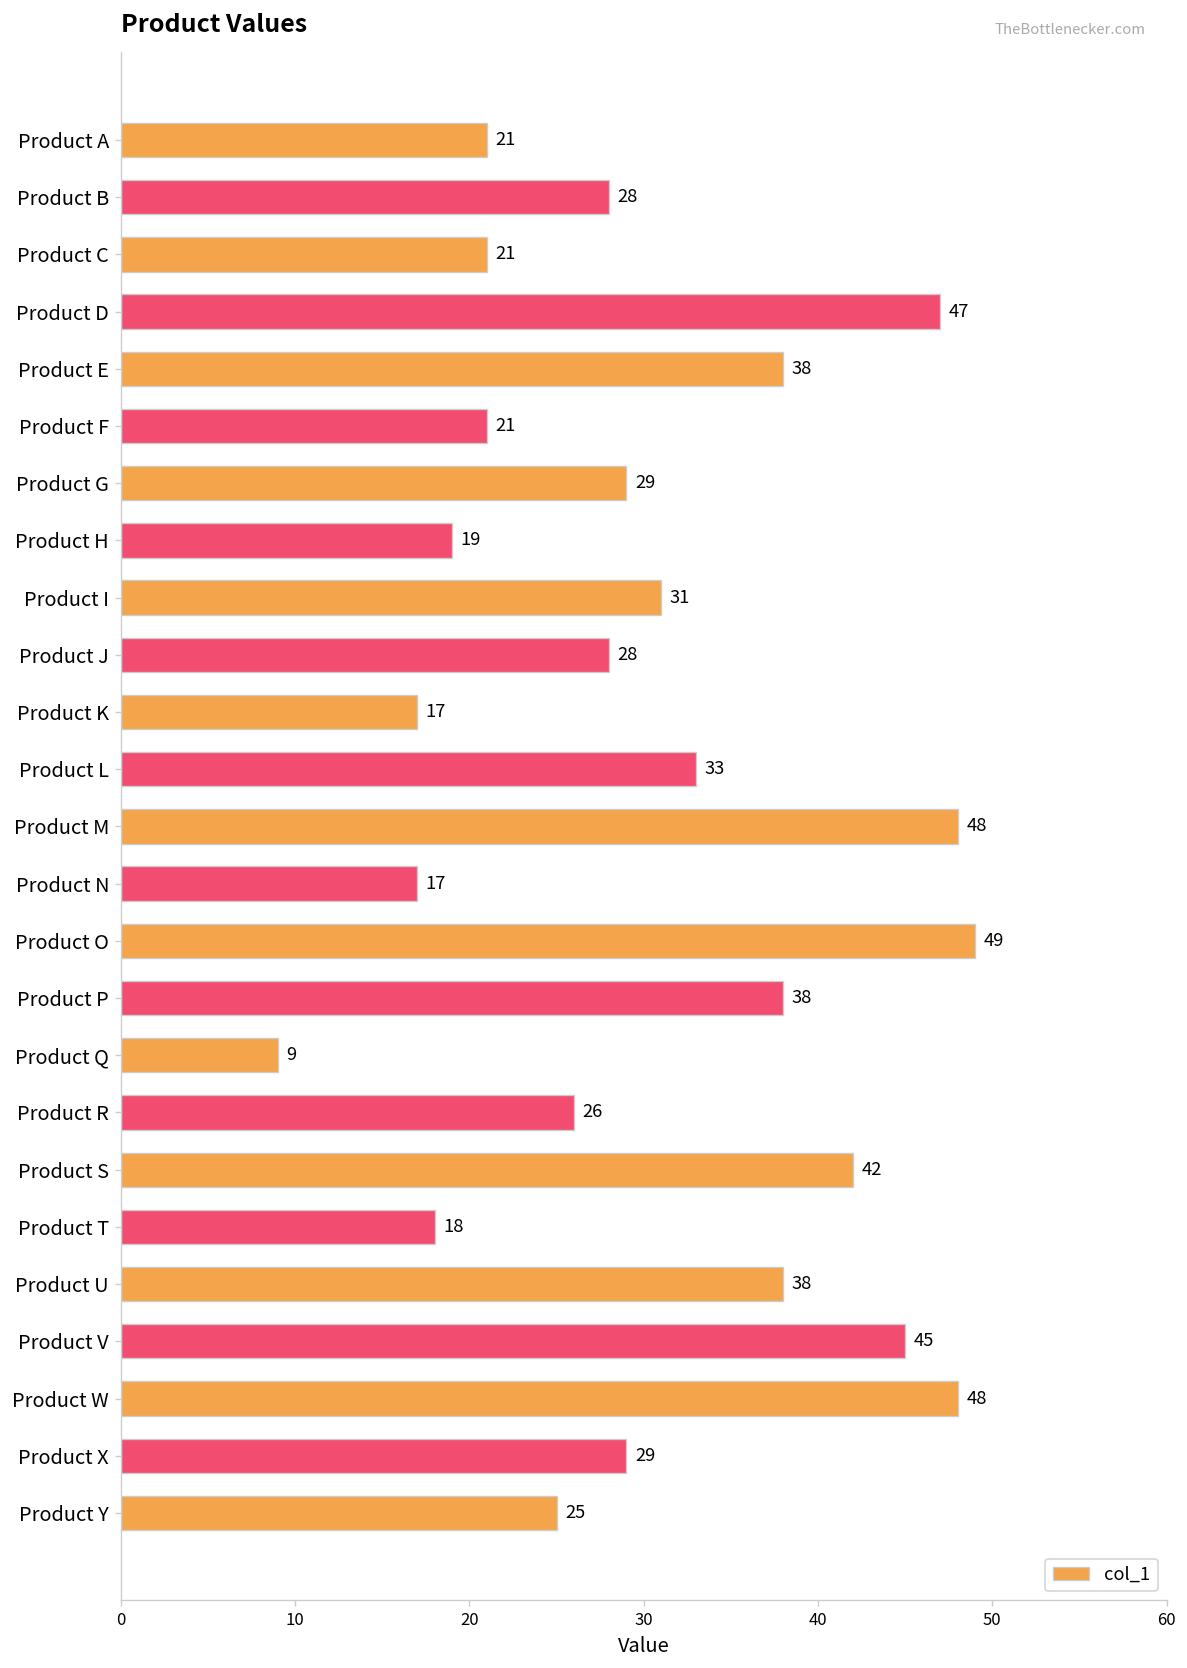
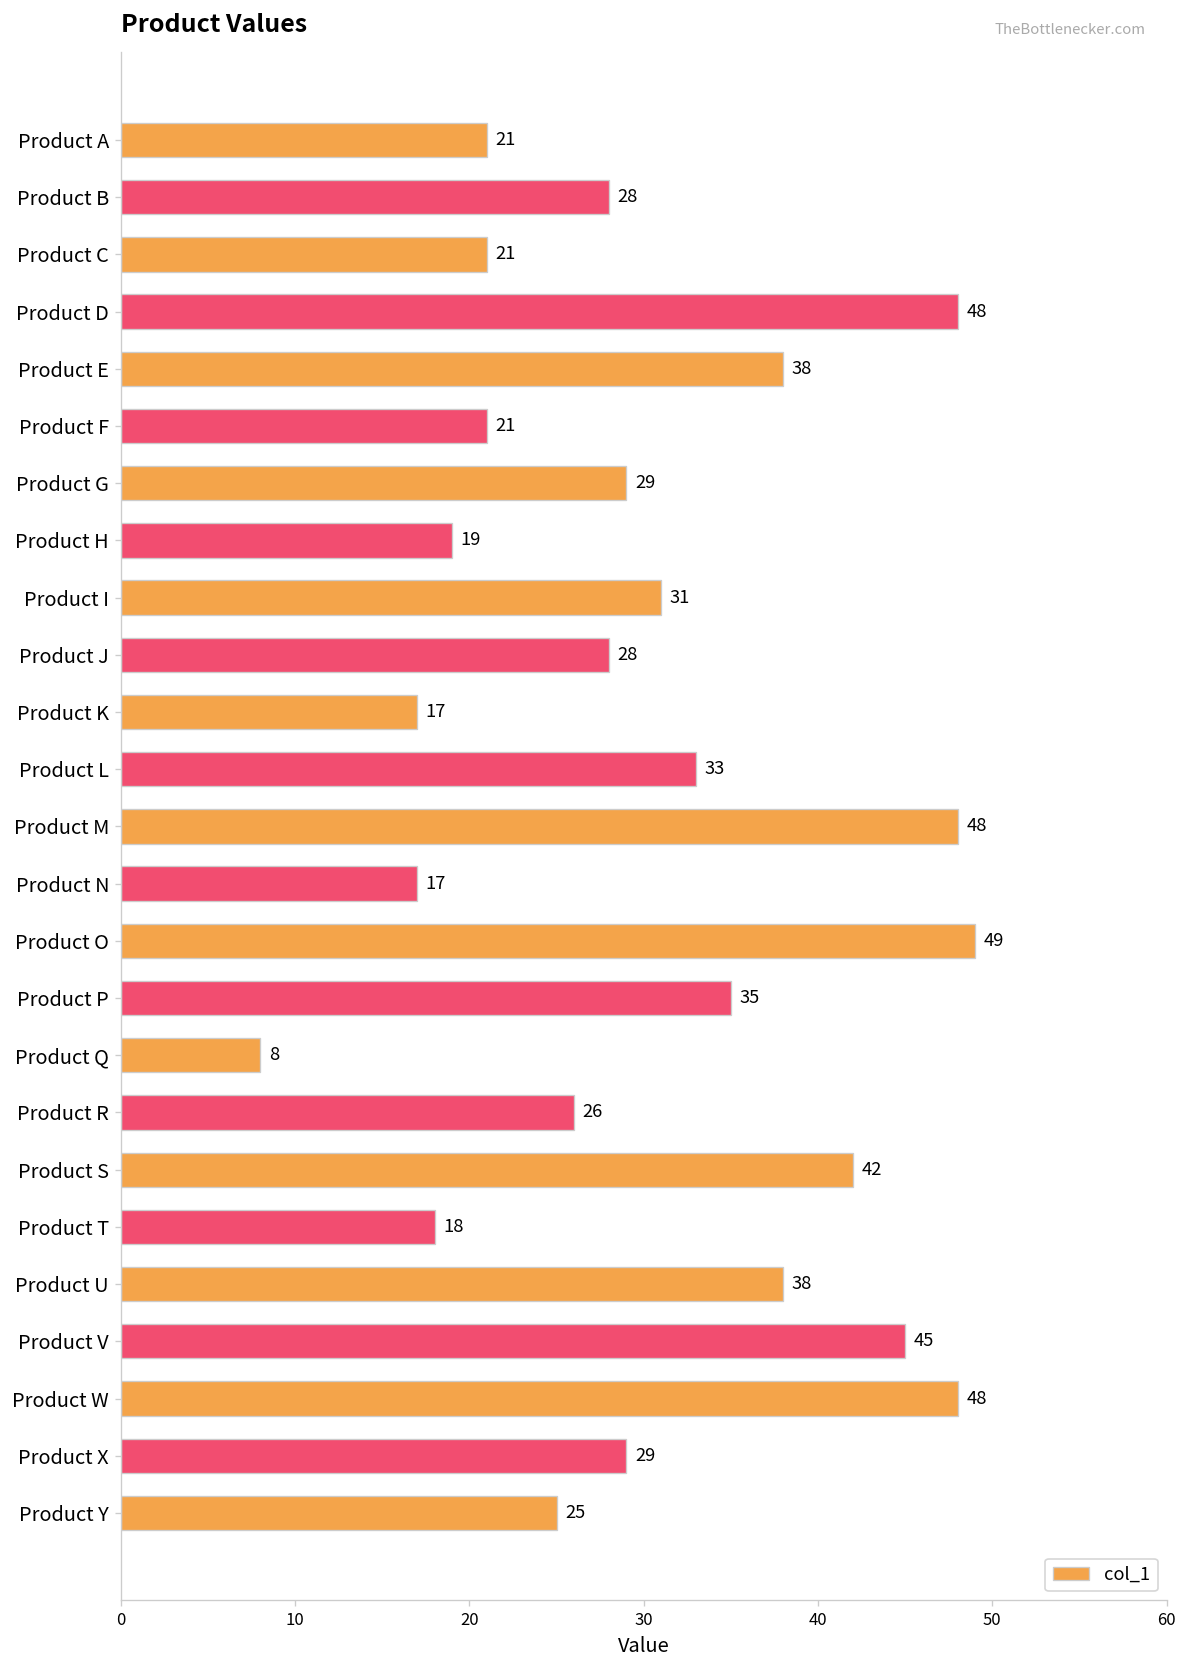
Product D: 47 -> 48
Product P: 38 -> 35
Product Q: 9 -> 8
